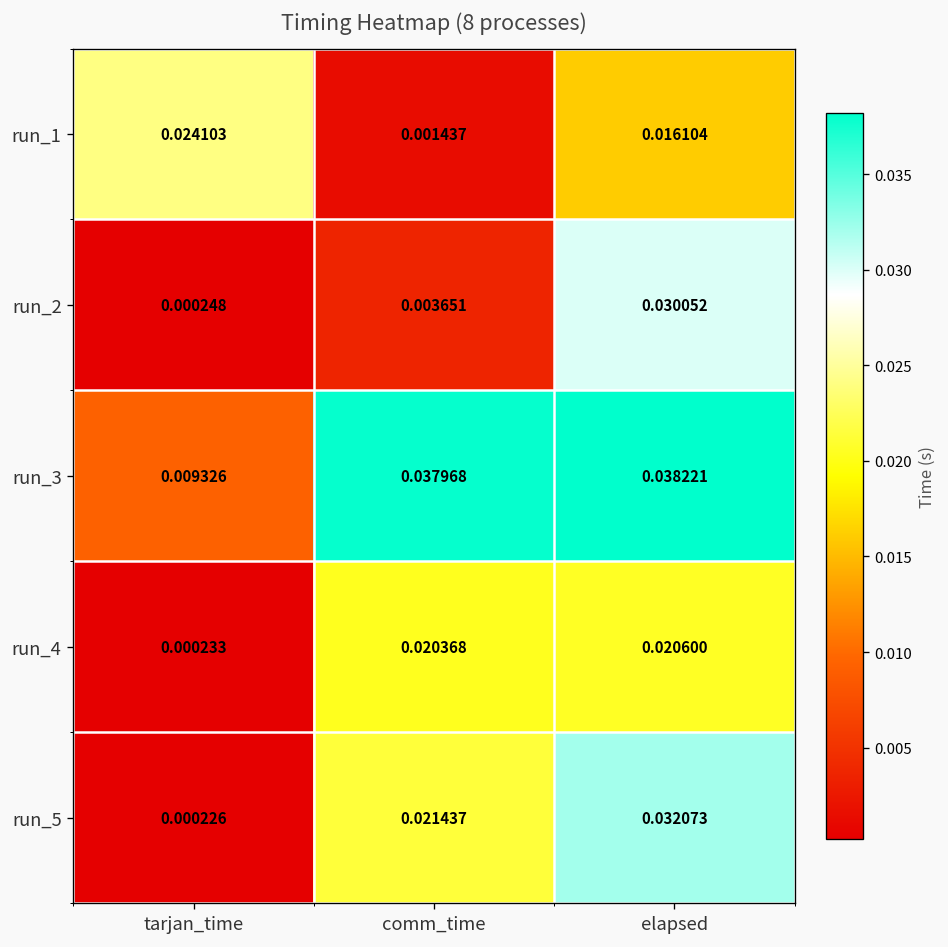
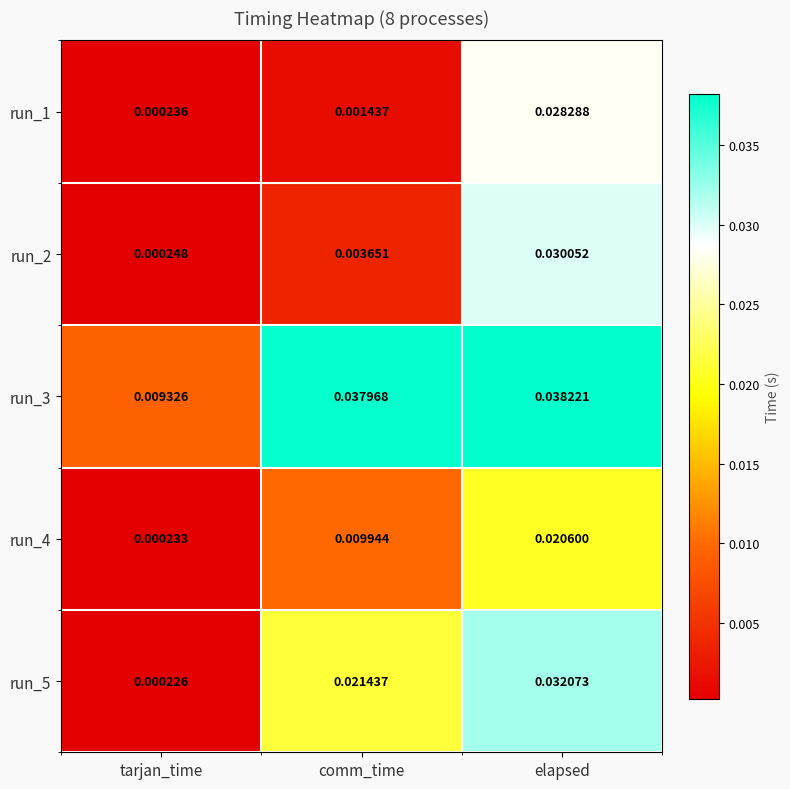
run_1, tarjan_time: 0.024103 -> 0.000236
run_1, elapsed: 0.016104 -> 0.028288
run_4, comm_time: 0.020368 -> 0.009944
